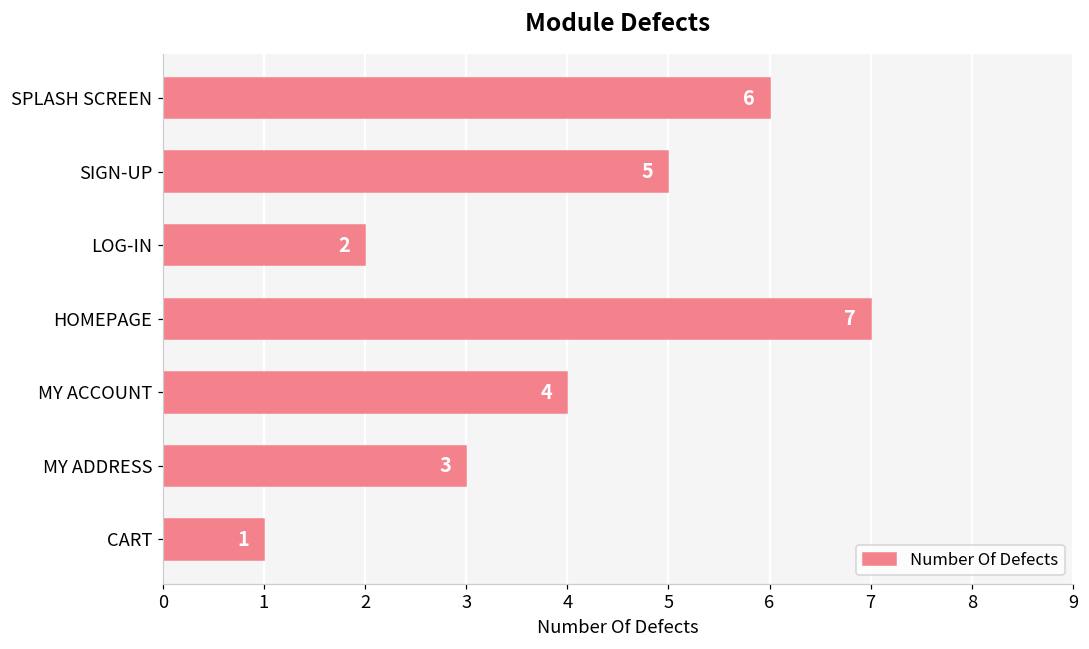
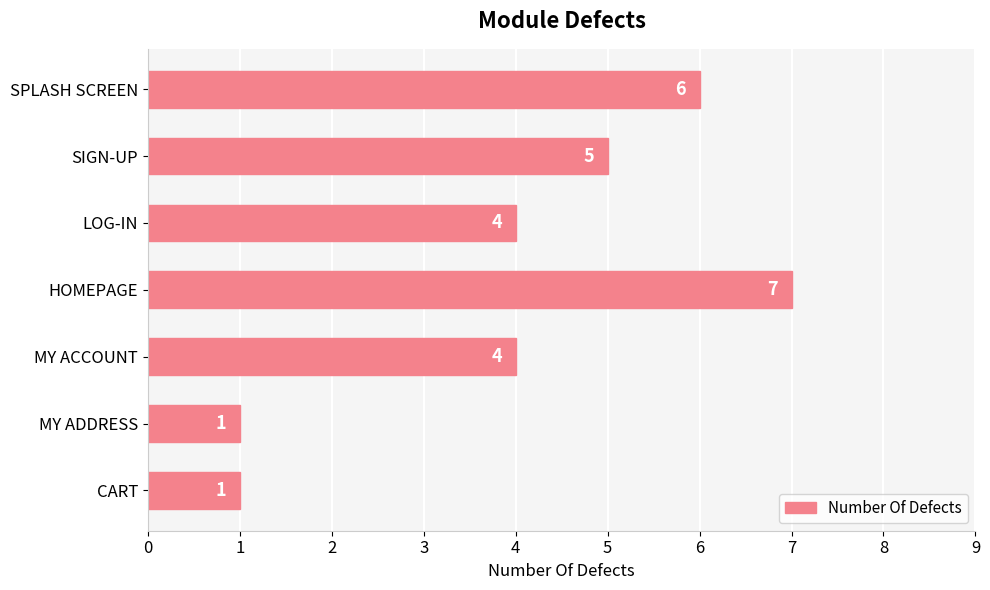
LOG-IN: 2 -> 4
MY ADDRESS: 3 -> 1
